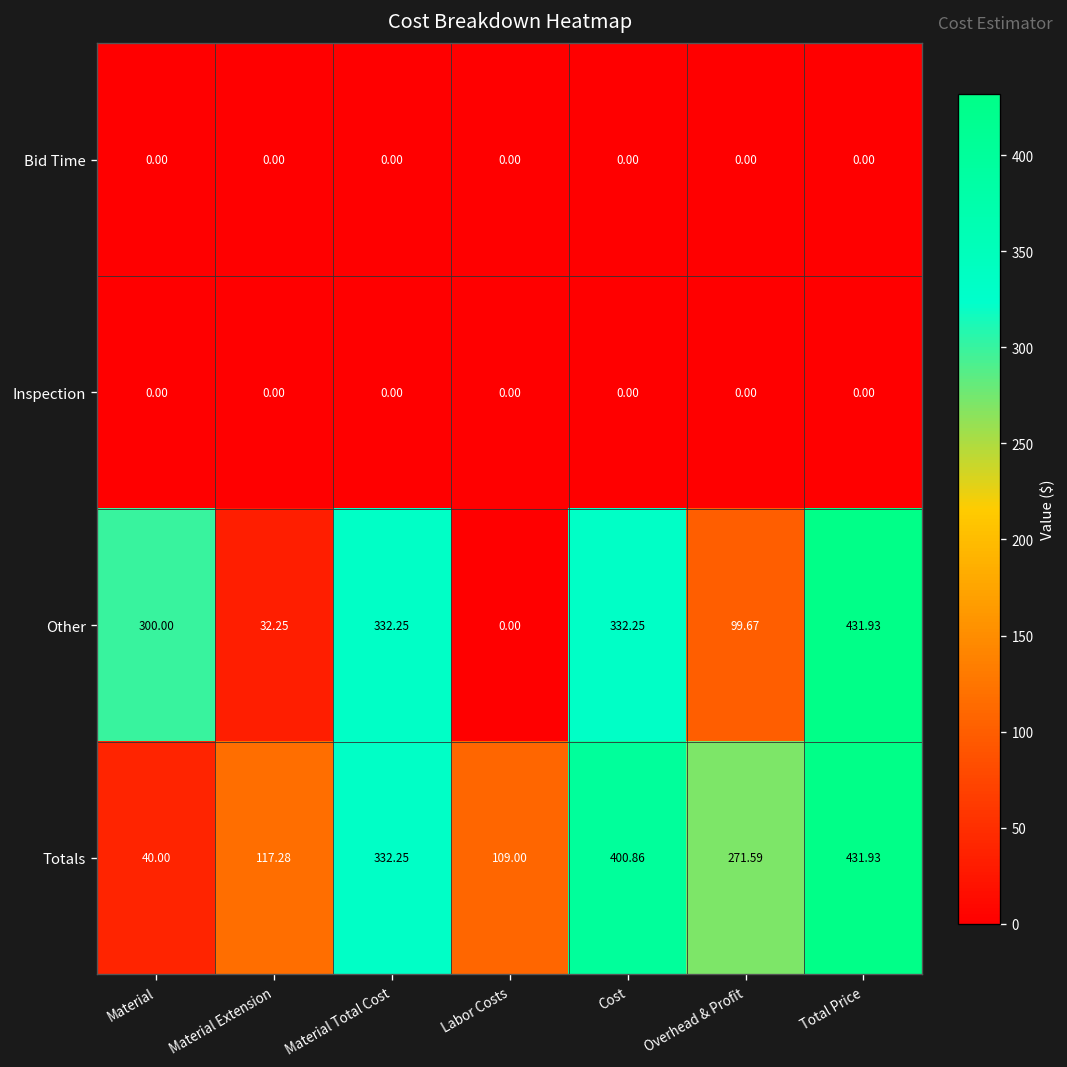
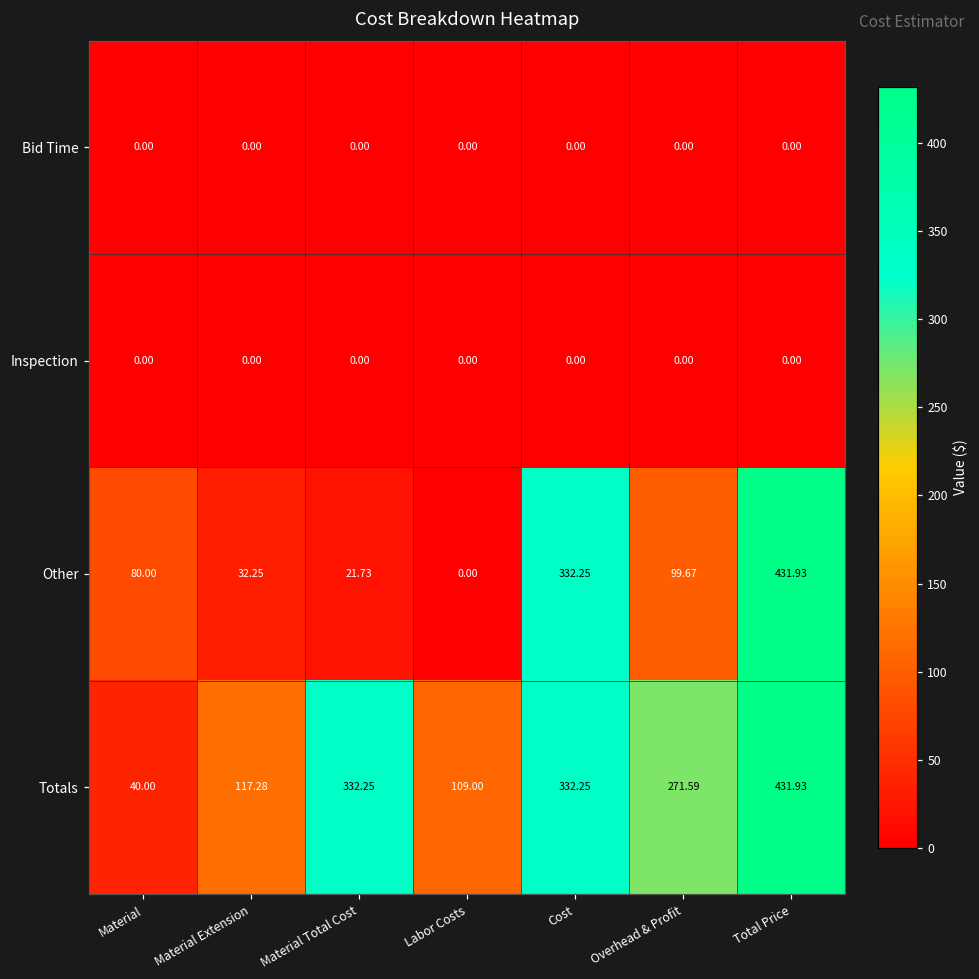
Other, Material: 300.00 -> 80.00
Other, Material Total Cost: 332.25 -> 21.73
Totals, Cost: 400.86 -> 332.25
